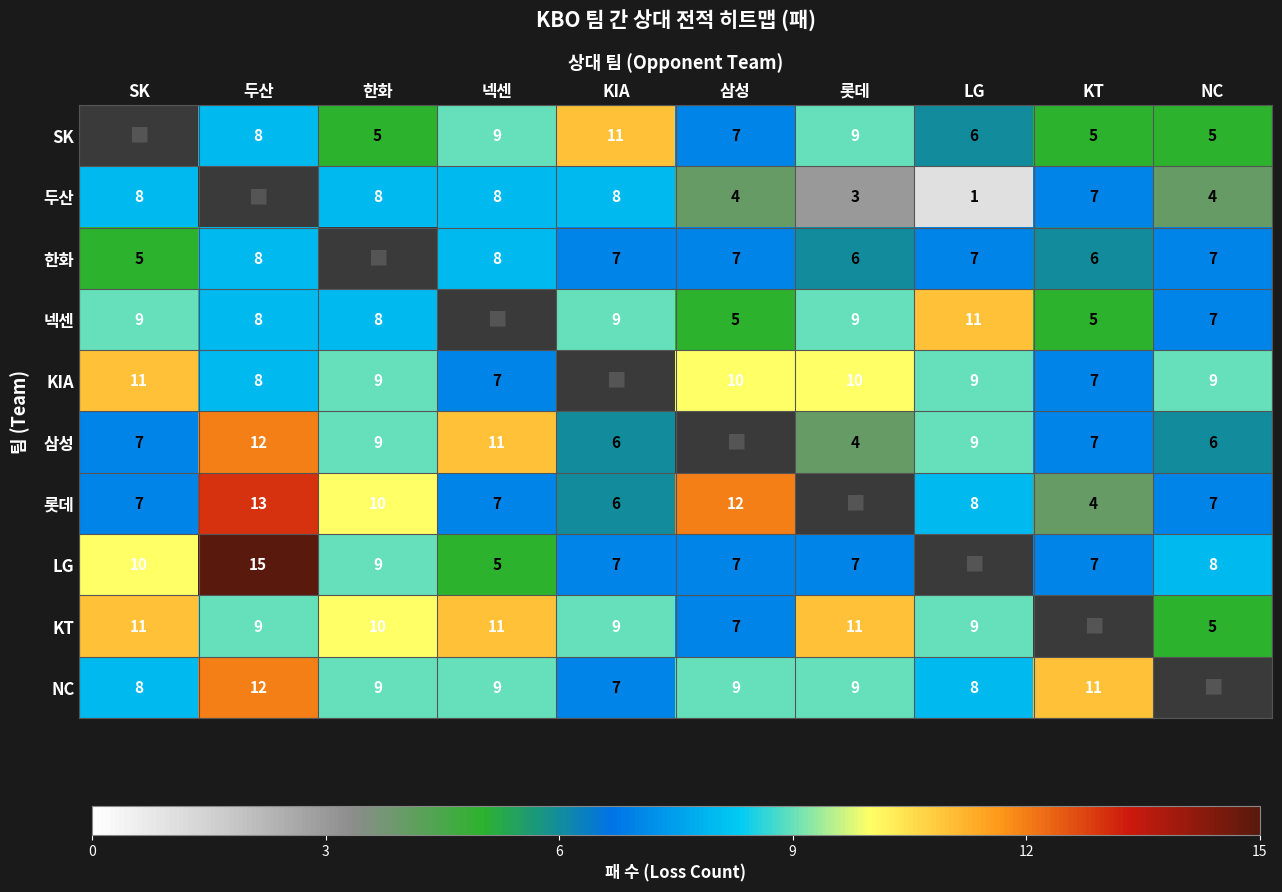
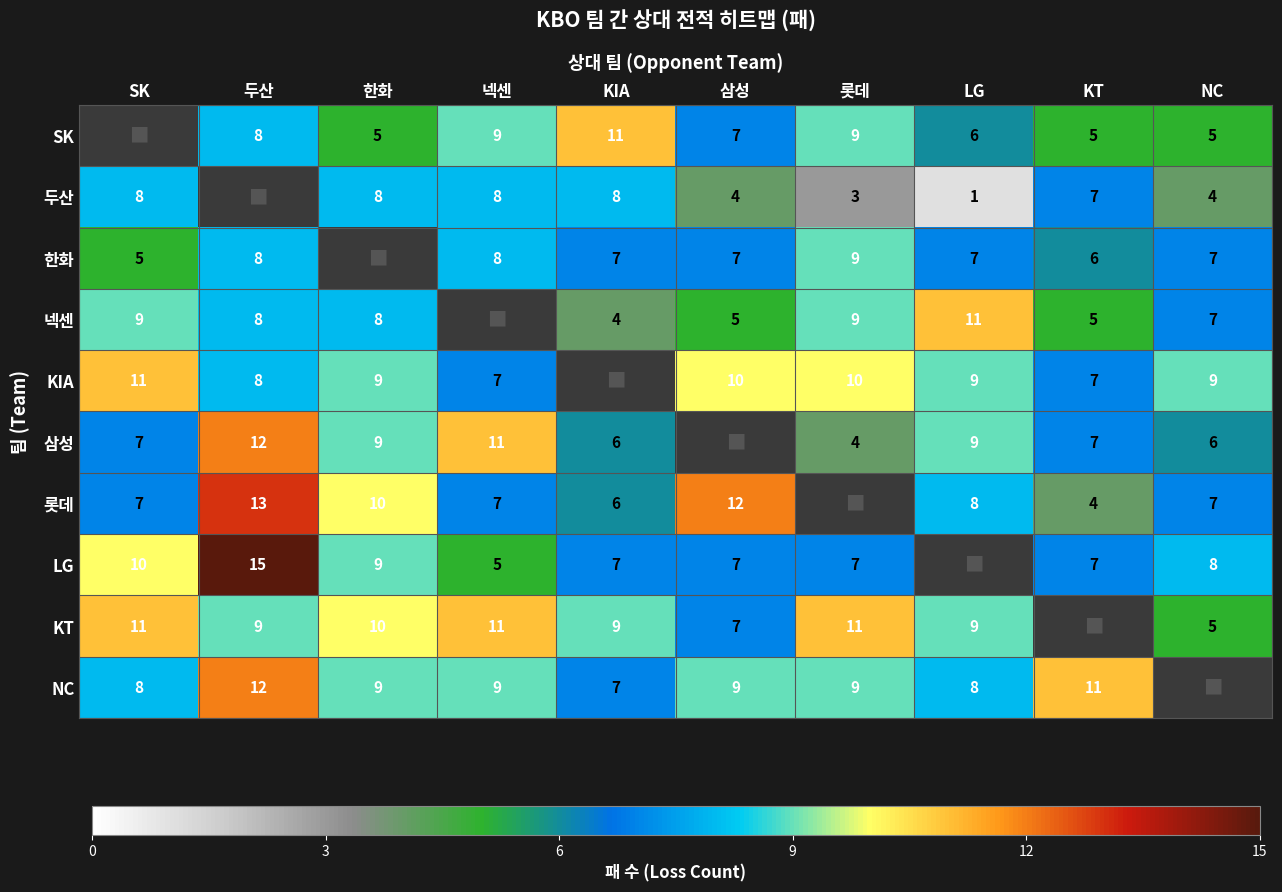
한화, 롯데: 6 -> 9
넥센, KIA: 9 -> 4
